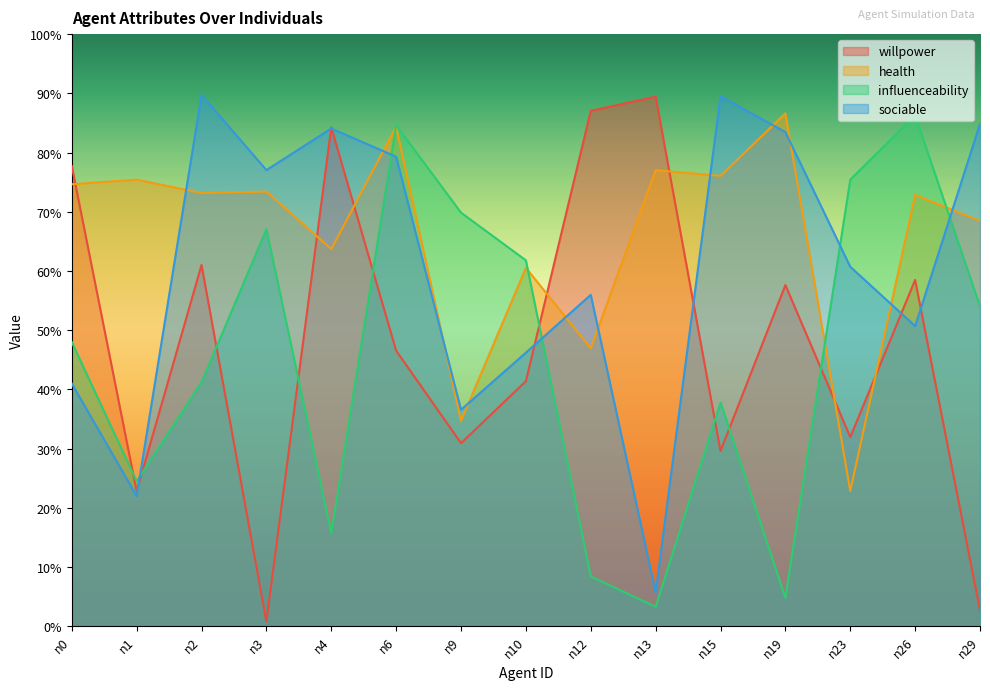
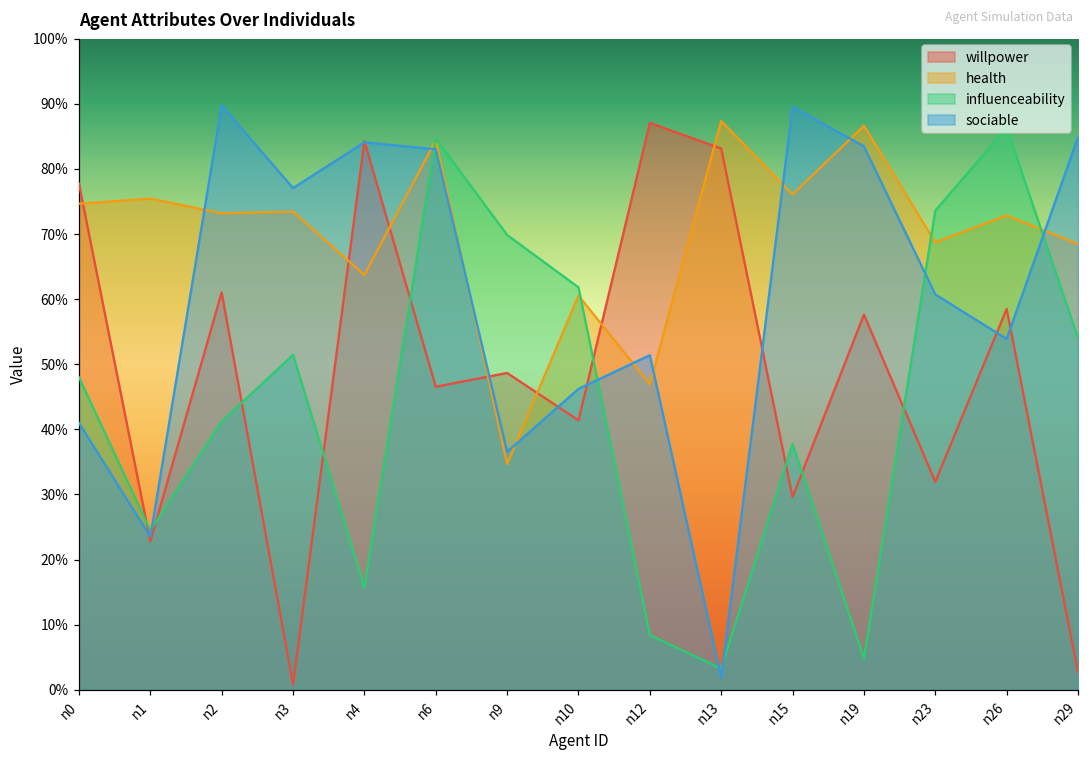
sociable, n1: 22% -> 24%
influenceability, n3: 67% -> 51%
sociable, n6: 79% -> 83%
willpower, n9: 31% -> 49%
sociable, n12: 56% -> 51%
willpower, n13: 89% -> 83%
health, n13: 77% -> 87%
sociable, n13: 6% -> 2%
health, n23: 23% -> 69%
influenceability, n23: 75% -> 74%
sociable, n26: 51% -> 54%
